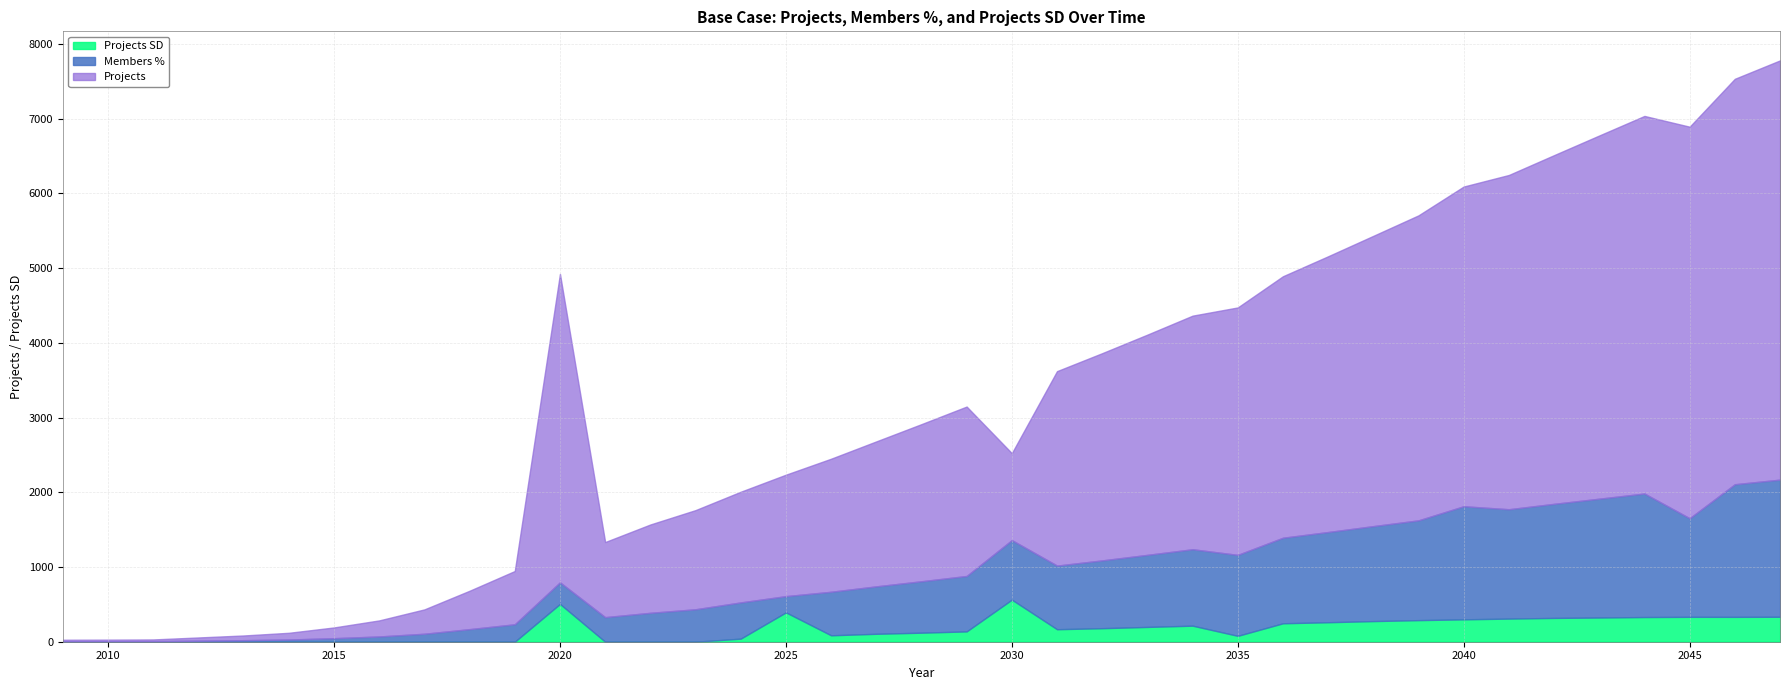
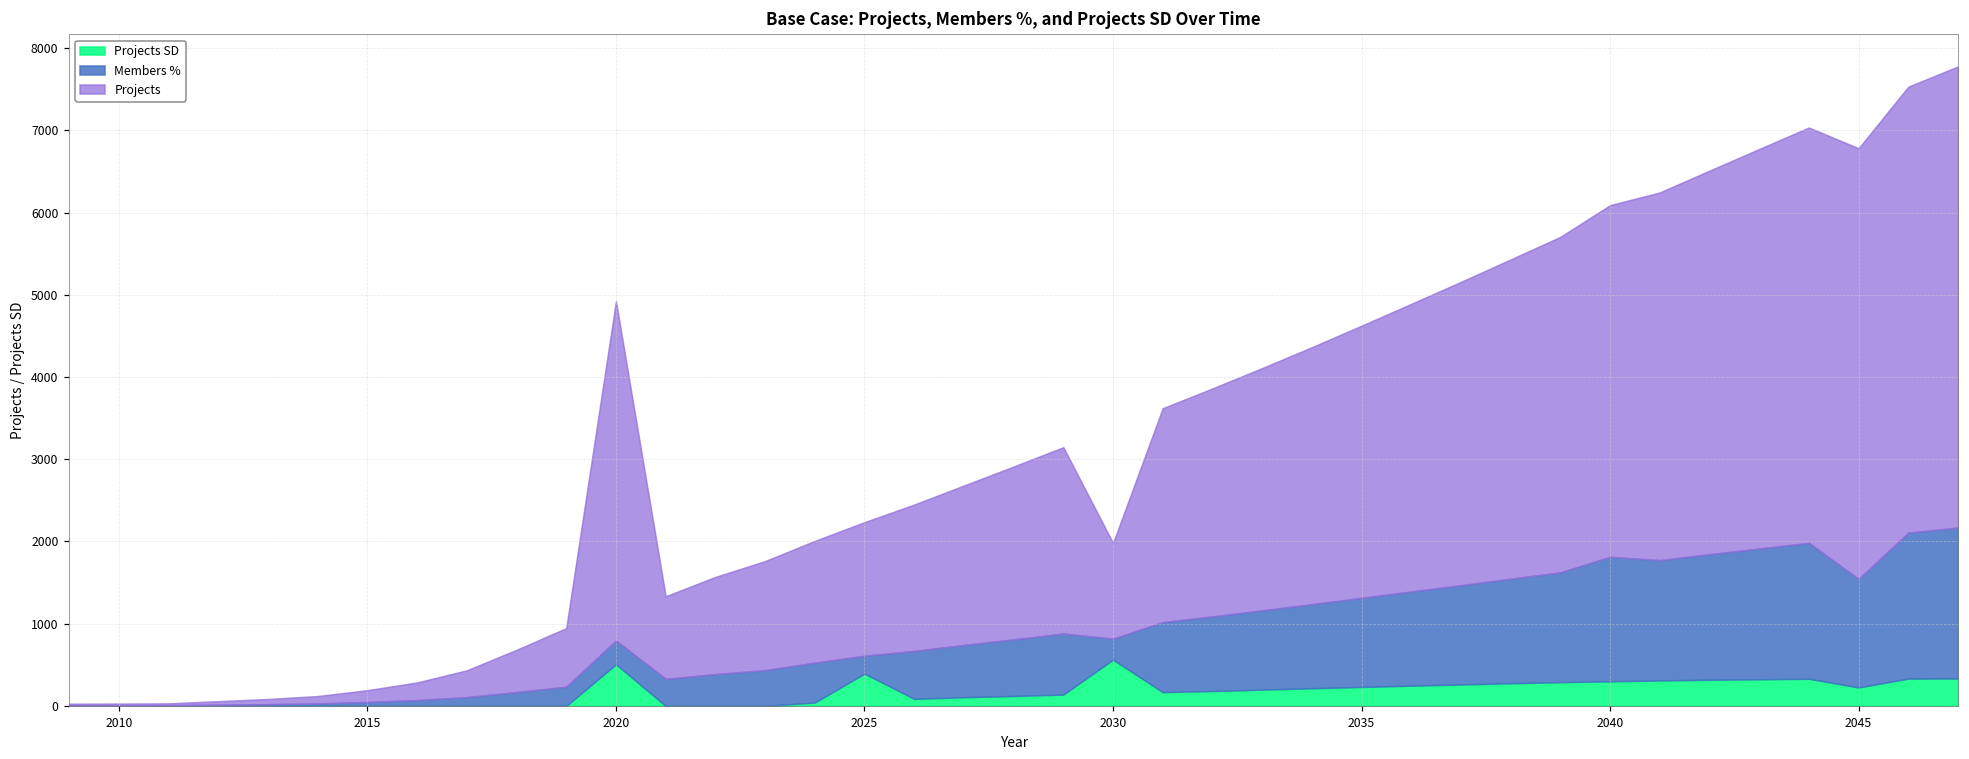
Members %, 2030: 800 -> 300
Projects SD, 2035: 100 -> 200
Projects SD, 2045: 300 -> 200
